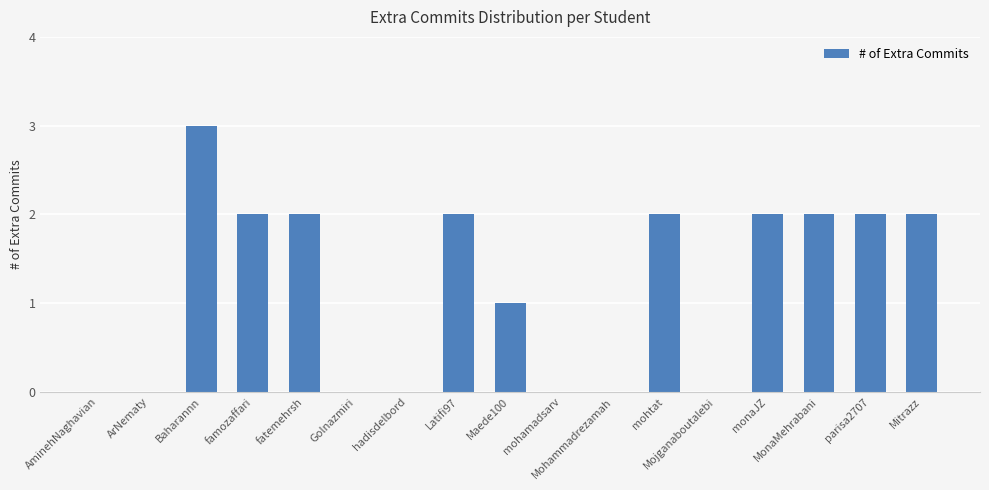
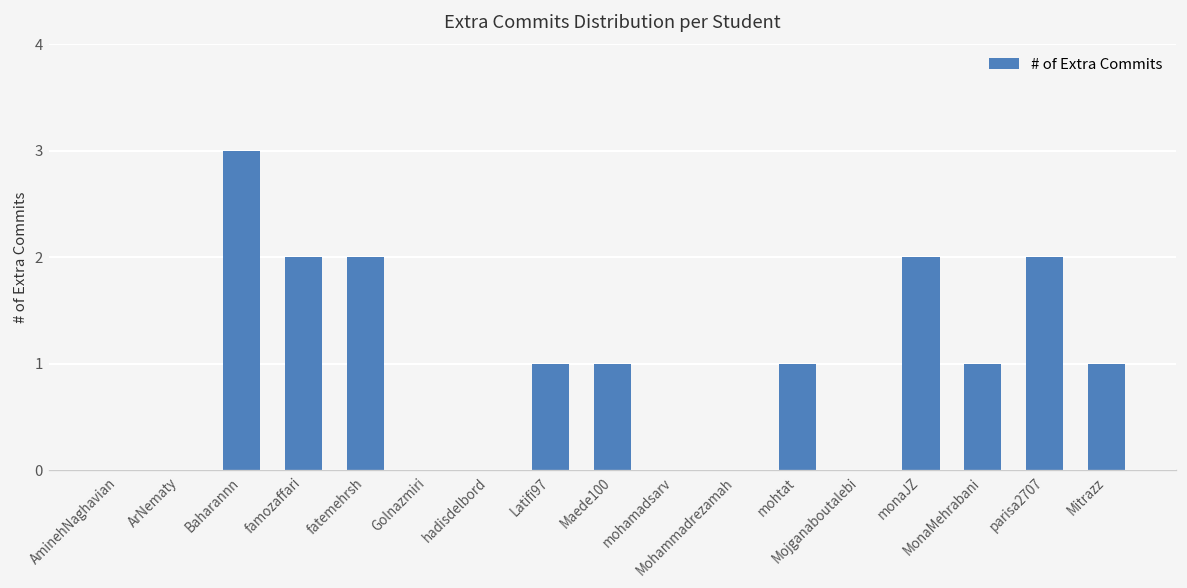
Latifi97: 2 -> 1
mohtat: 2 -> 1
MonaMehrabani: 2 -> 1
Mitrazz: 2 -> 1
